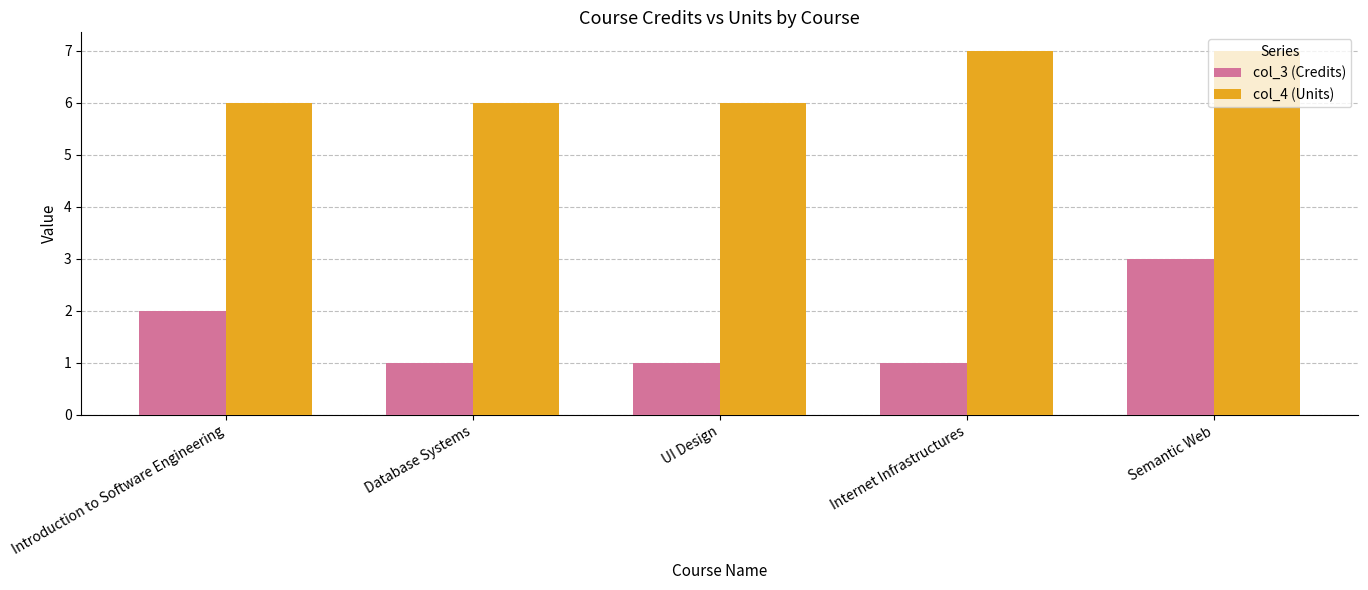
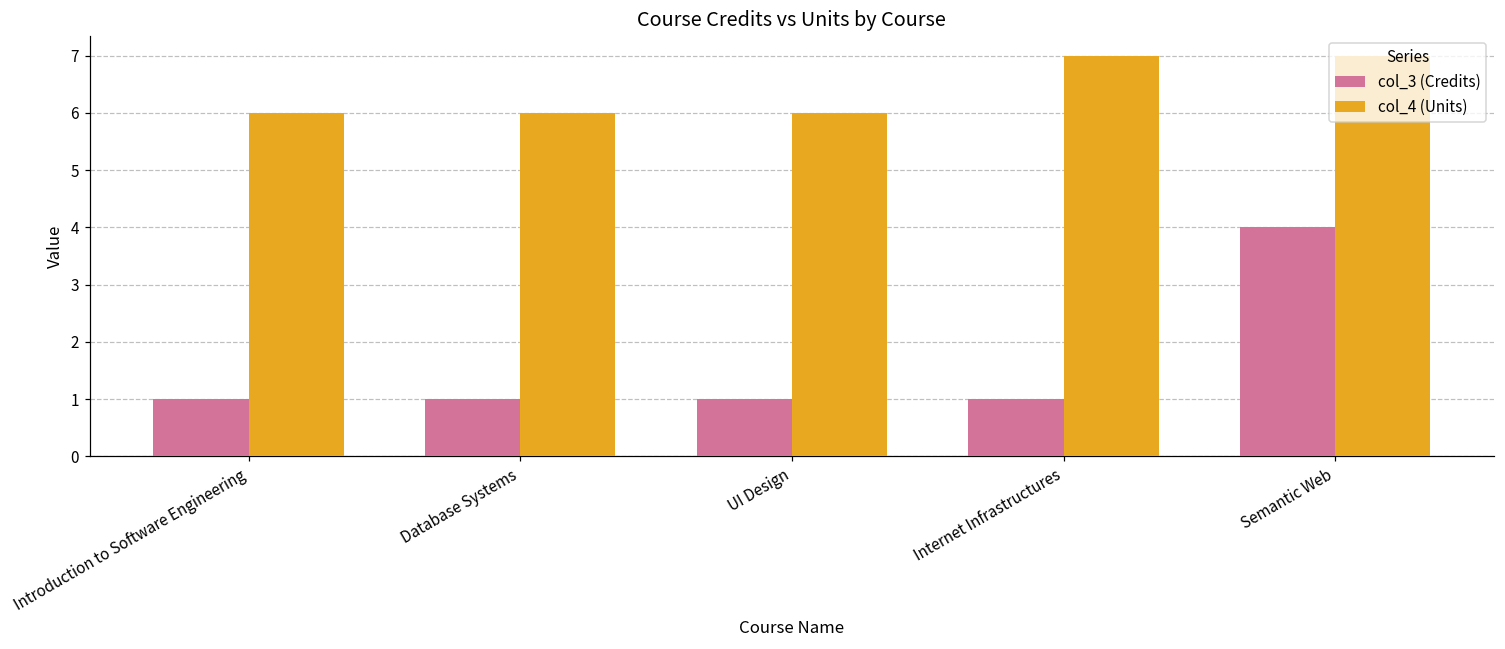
col_3 (Credits), Introduction to Software Engineering: 2 -> 1
col_3 (Credits), Semantic Web: 3 -> 4
